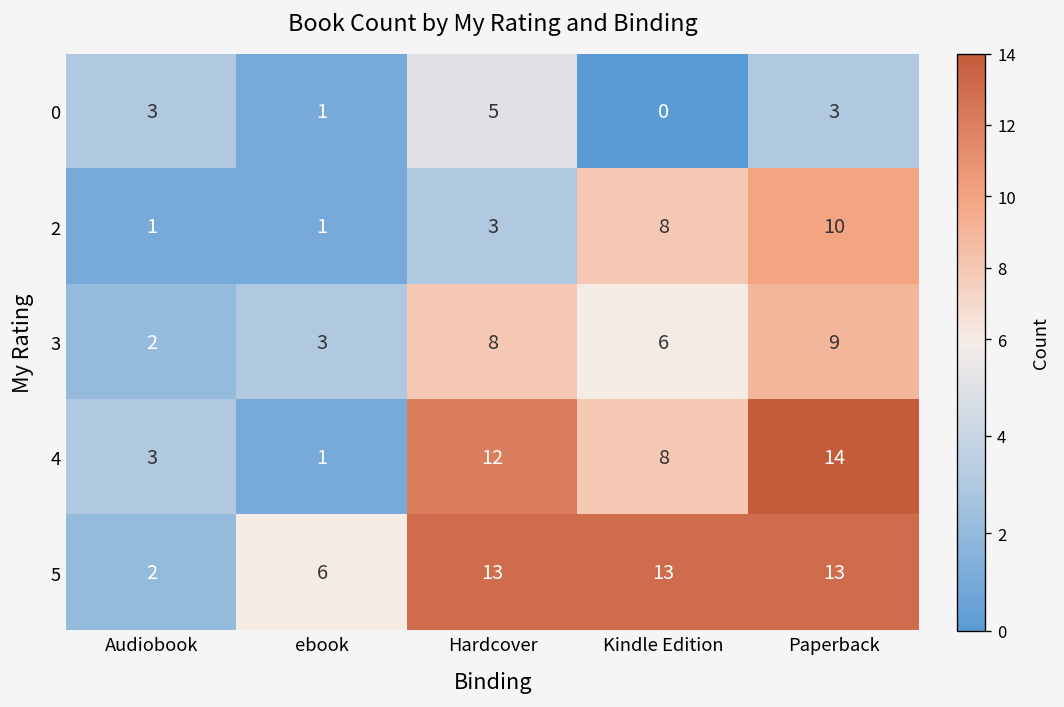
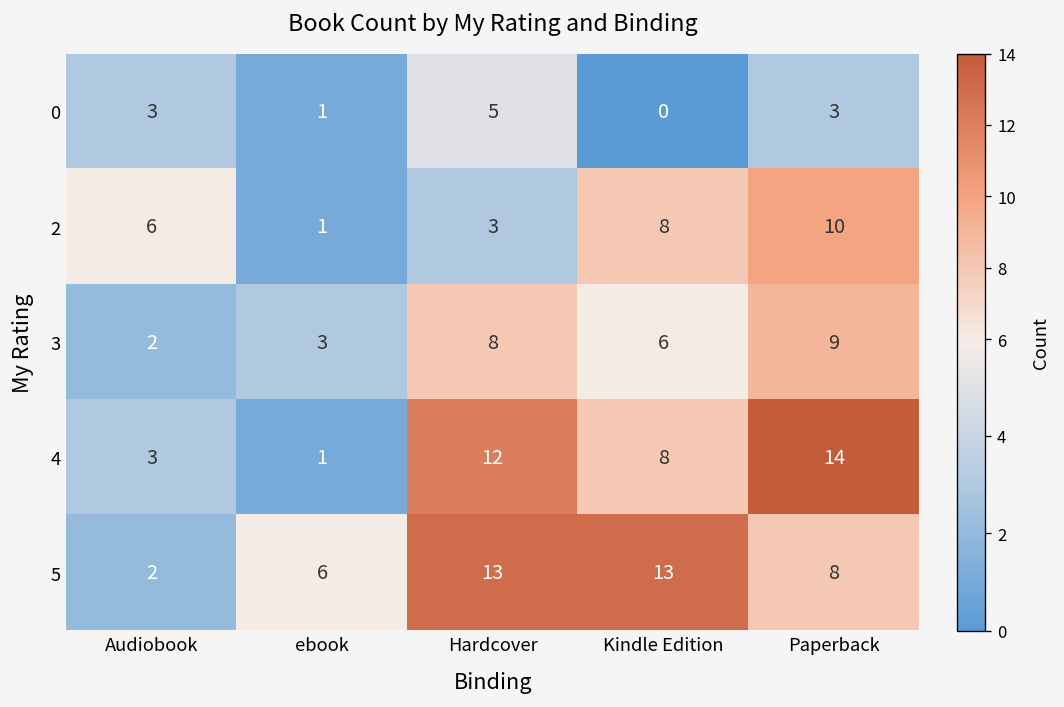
2, Audiobook: 1 -> 6
5, Paperback: 13 -> 8
